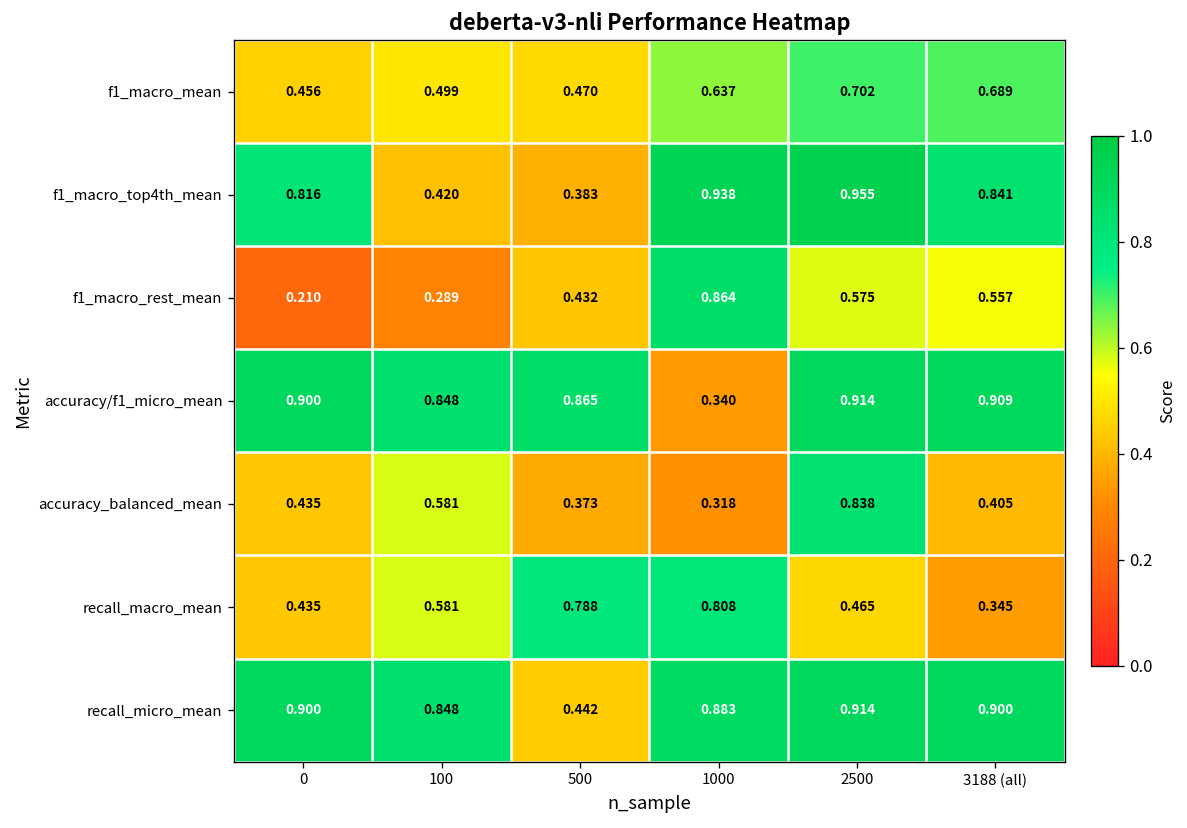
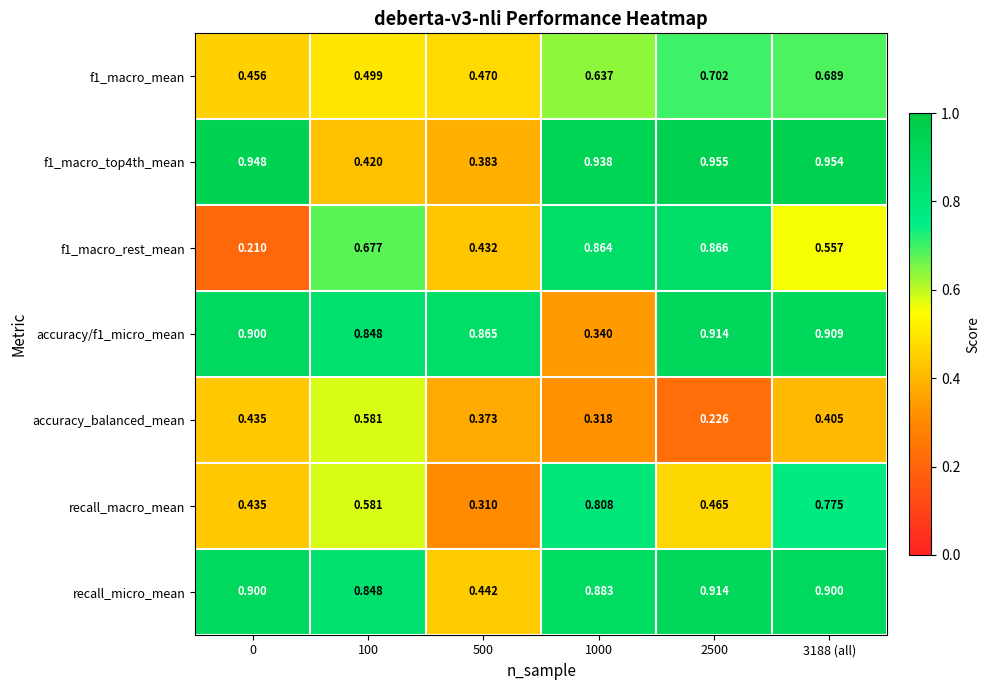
f1_macro_top4th_mean, 0: 0.816 -> 0.948
f1_macro_top4th_mean, 3188 (all): 0.841 -> 0.954
f1_macro_rest_mean, 100: 0.289 -> 0.677
f1_macro_rest_mean, 2500: 0.575 -> 0.866
accuracy_balanced_mean, 2500: 0.838 -> 0.226
recall_macro_mean, 500: 0.788 -> 0.310
recall_macro_mean, 3188 (all): 0.345 -> 0.775
